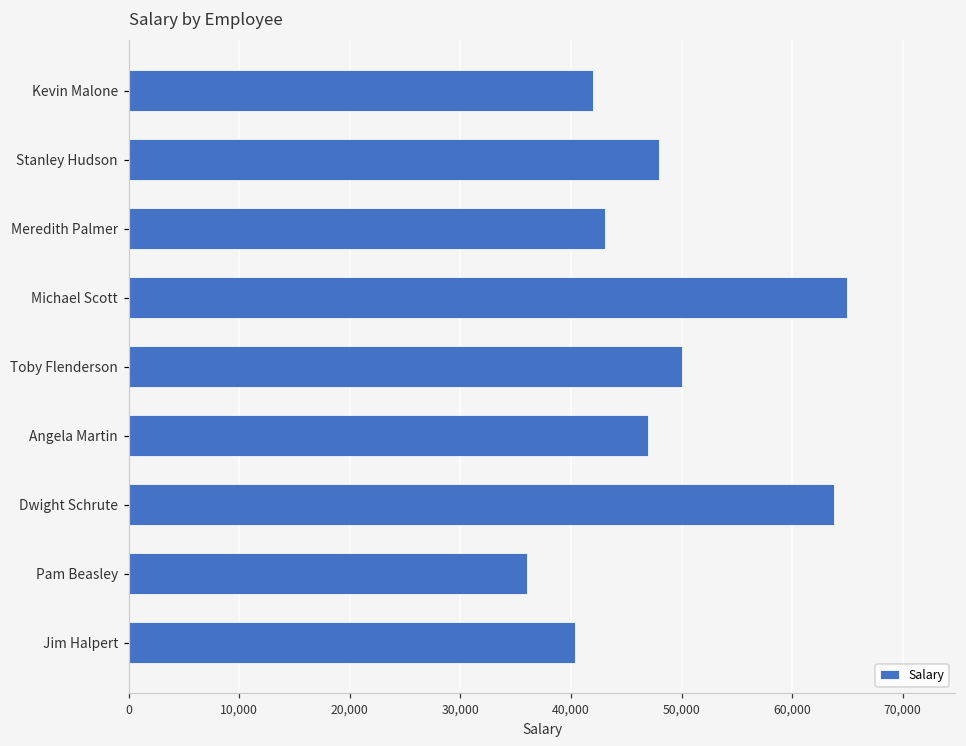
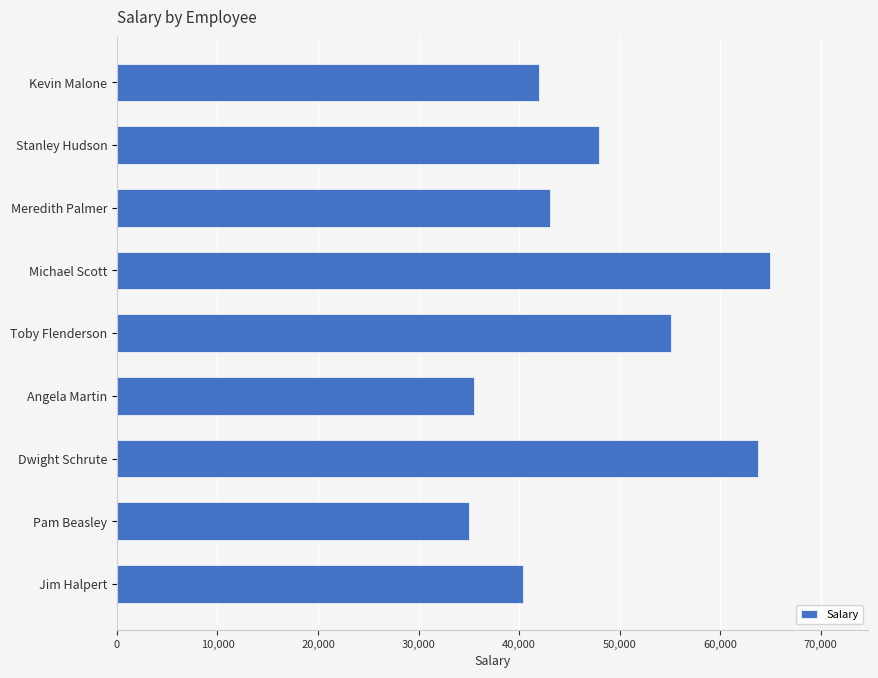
Toby Flenderson: 50,000 -> 55,100
Angela Martin: 47,000 -> 35,500
Pam Beasley: 36,000 -> 35,000
